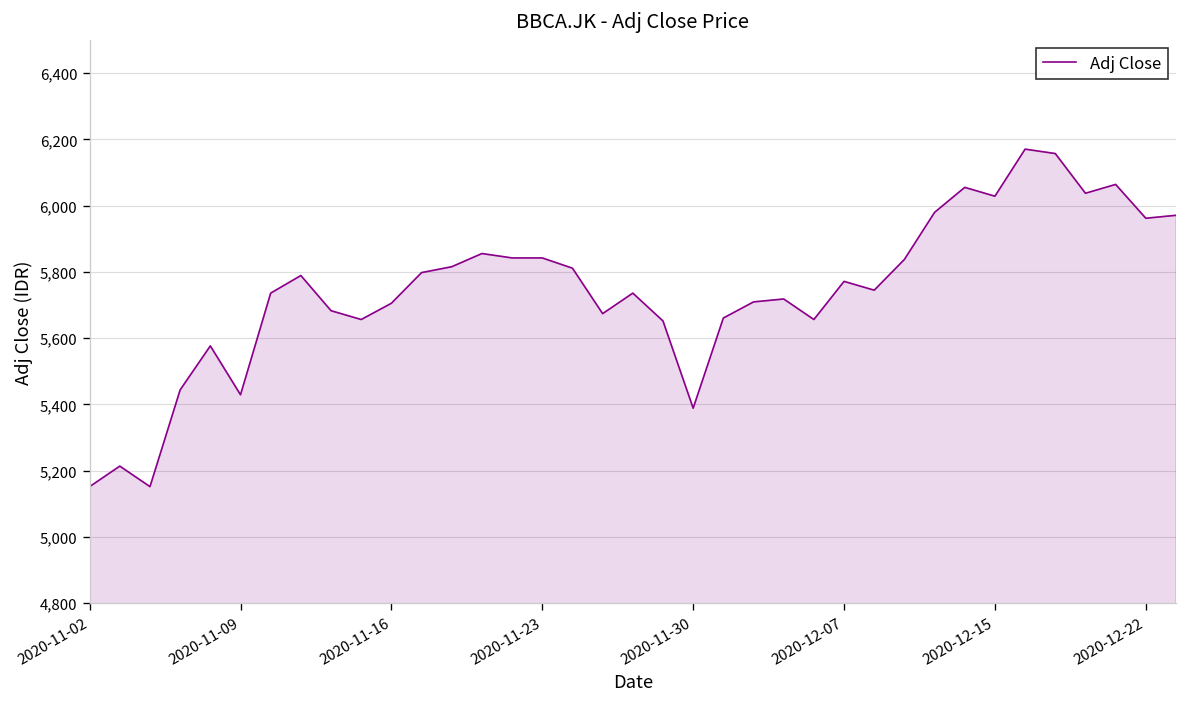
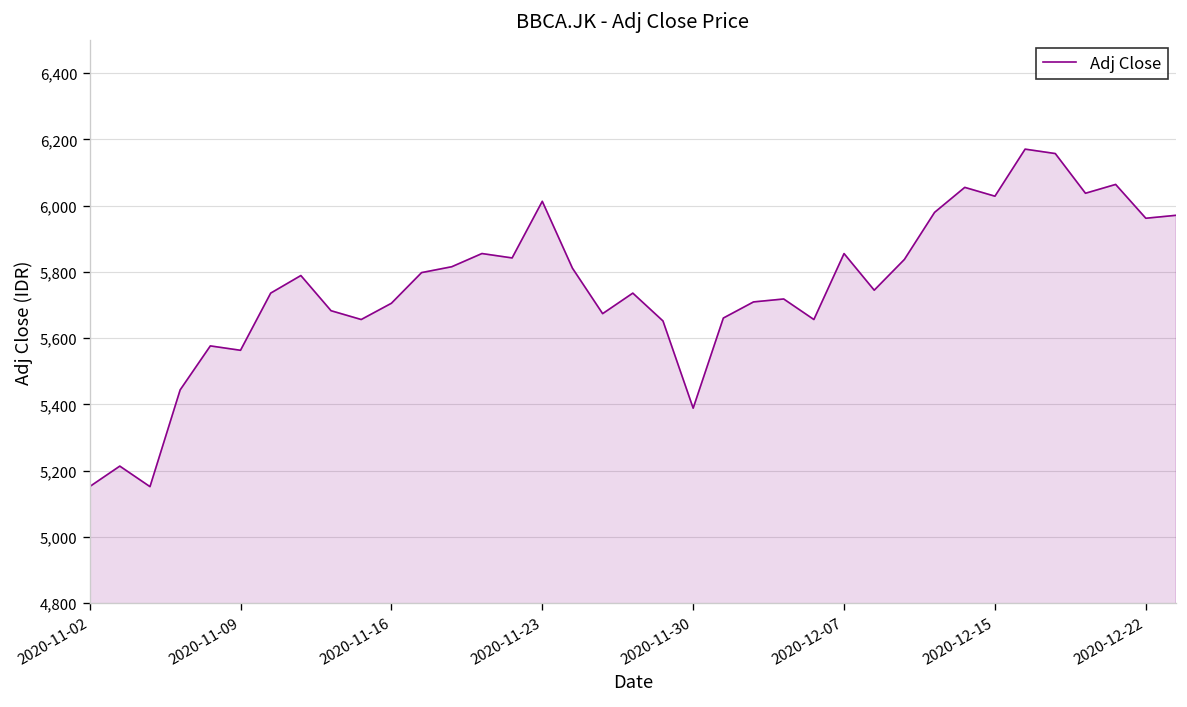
2020-11-09: 5,430 -> 5,560
2020-11-23: 5,840 -> 6,010
2020-12-07: 5,770 -> 5,860
